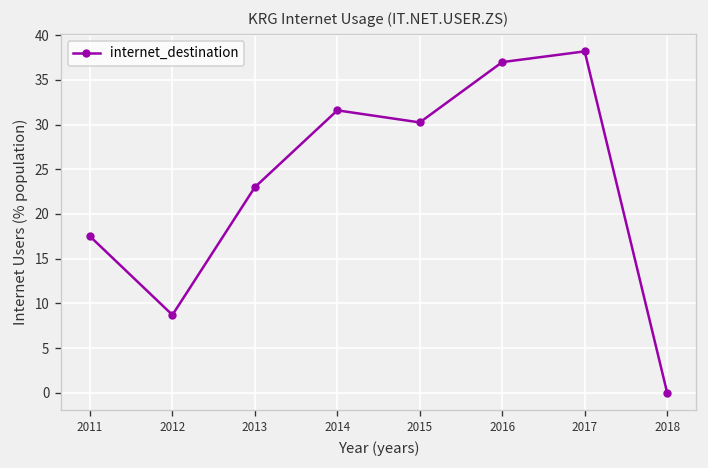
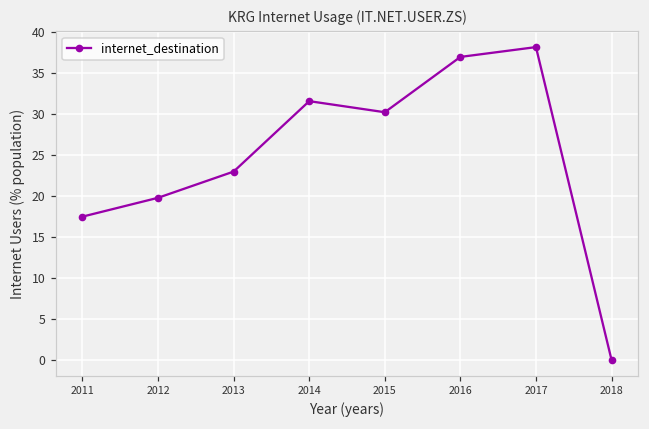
2012: 9 -> 20
